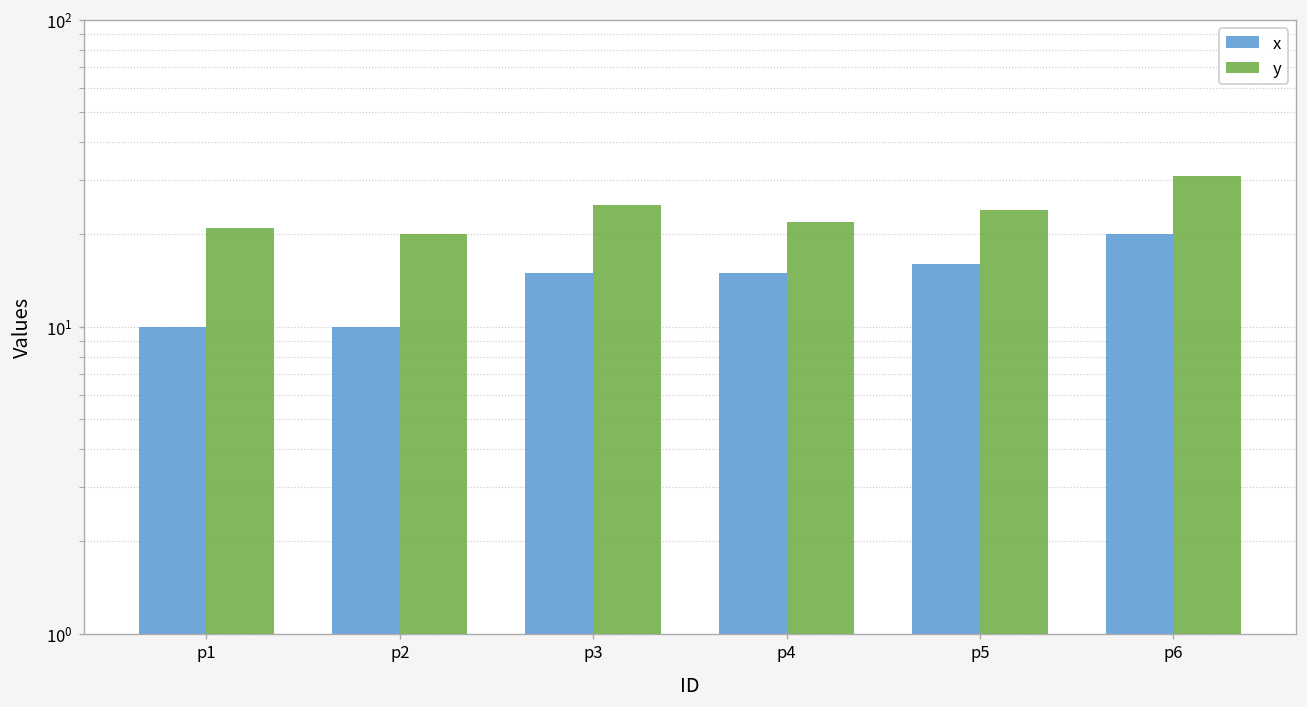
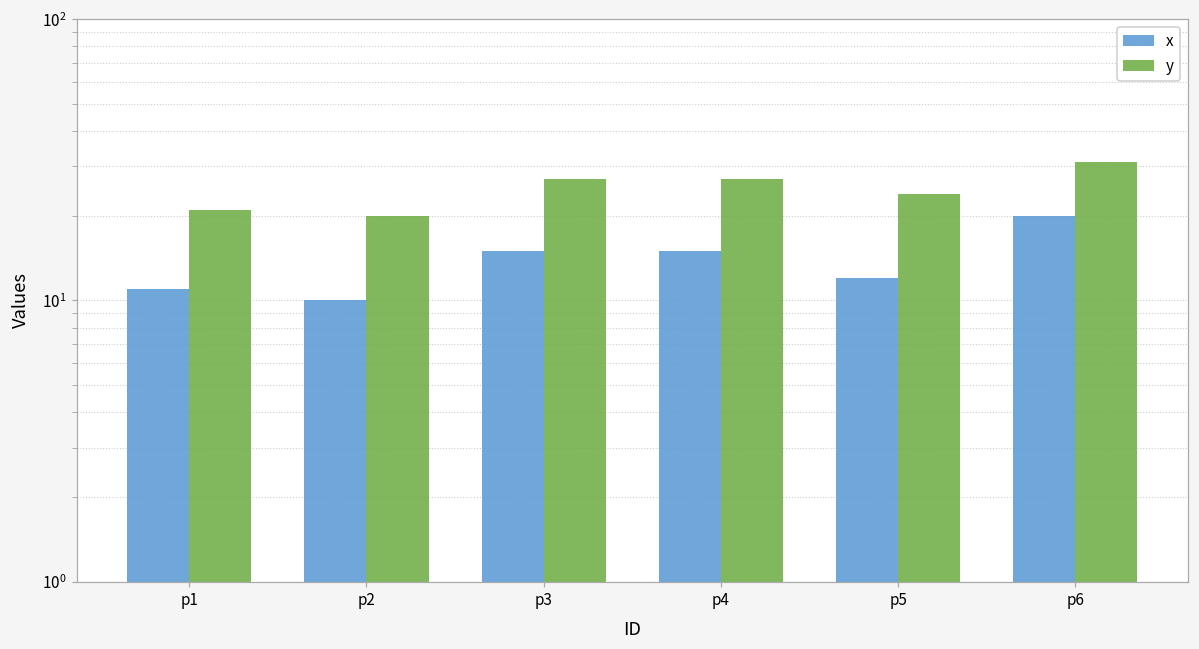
x, p1: 10 -> 11
y, p3: 25 -> 27
y, p4: 22 -> 27
x, p5: 16 -> 12
